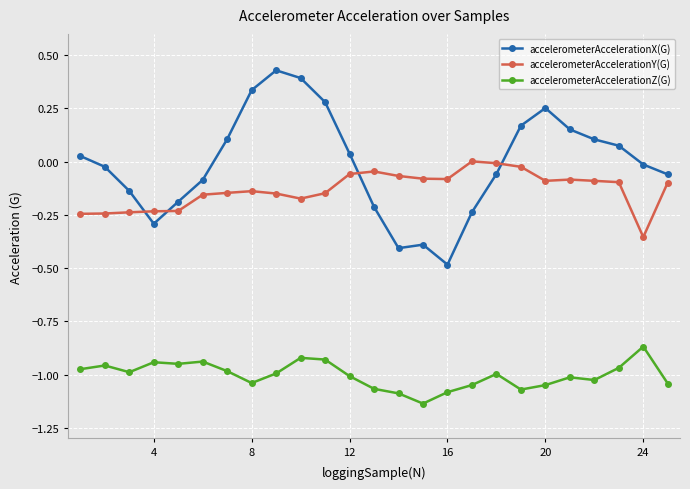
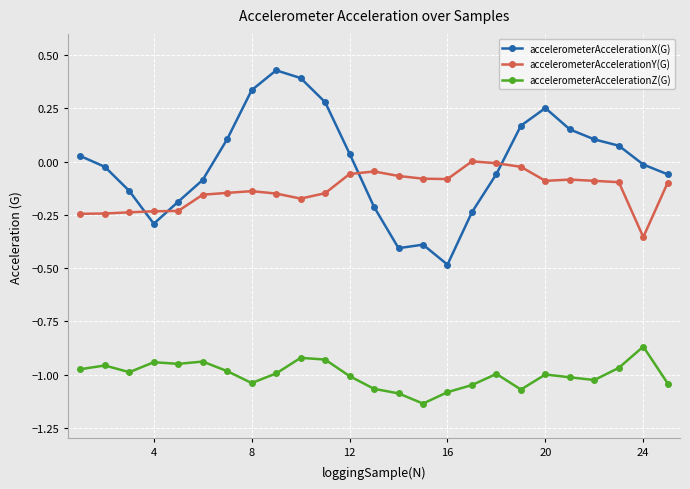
accelerometerAccelerationZ(G), 20: -1.05 -> -1.00
